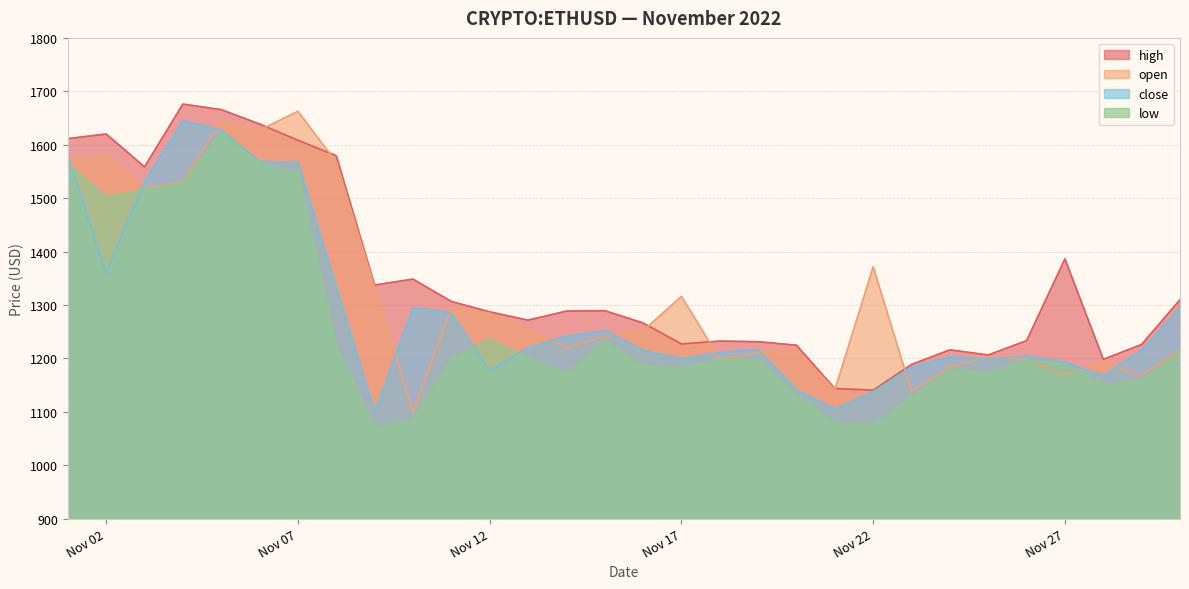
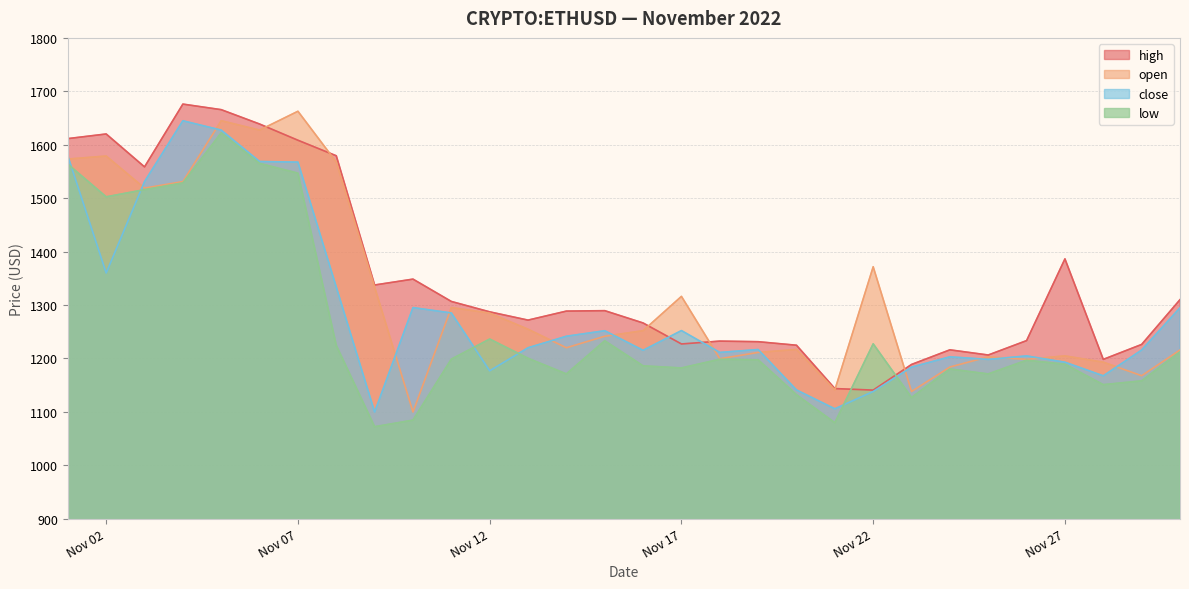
close, Nov 17: 1200 -> 1250
low, Nov 22: 1070 -> 1230
open, Nov 27: 1170 -> 1200
